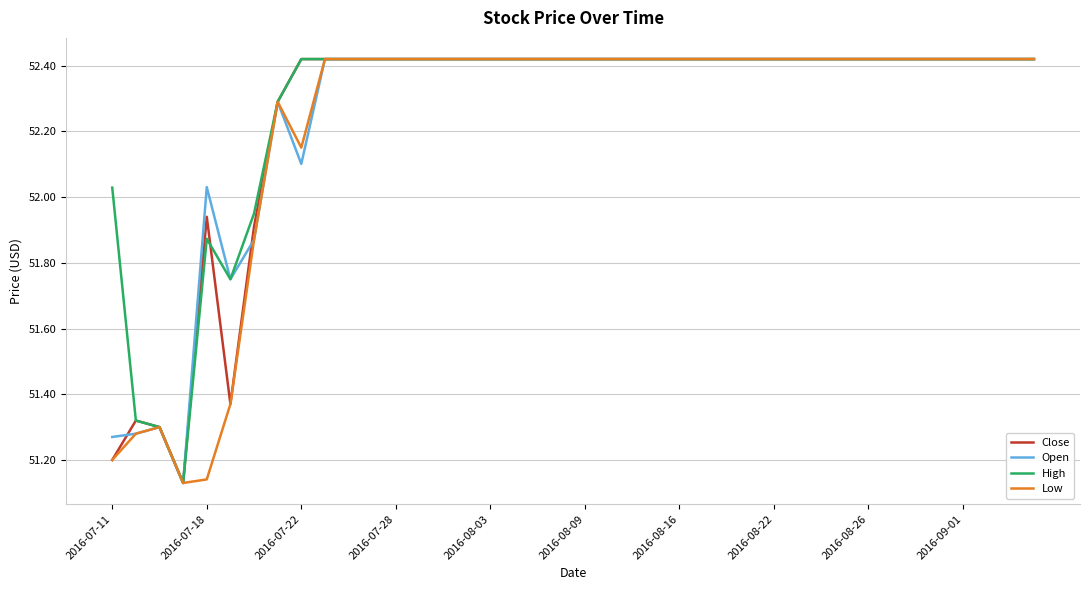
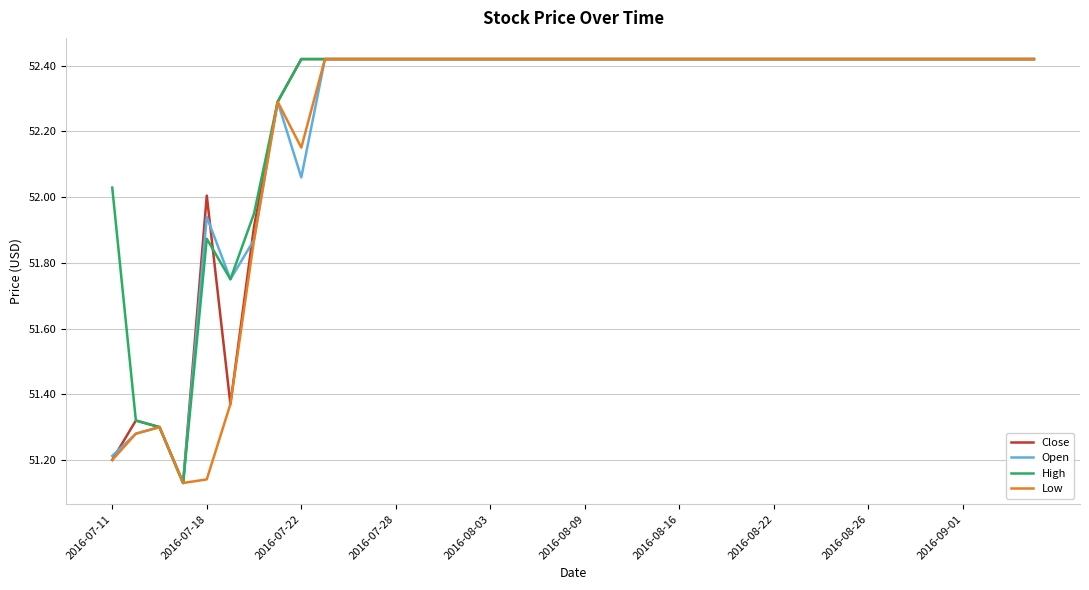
Open, 2016-07-11: 51.27 -> 51.21
Close, 2016-07-18: 51.94 -> 52.00
Open, 2016-07-18: 52.03 -> 51.94
Open, 2016-07-22: 52.10 -> 52.06
